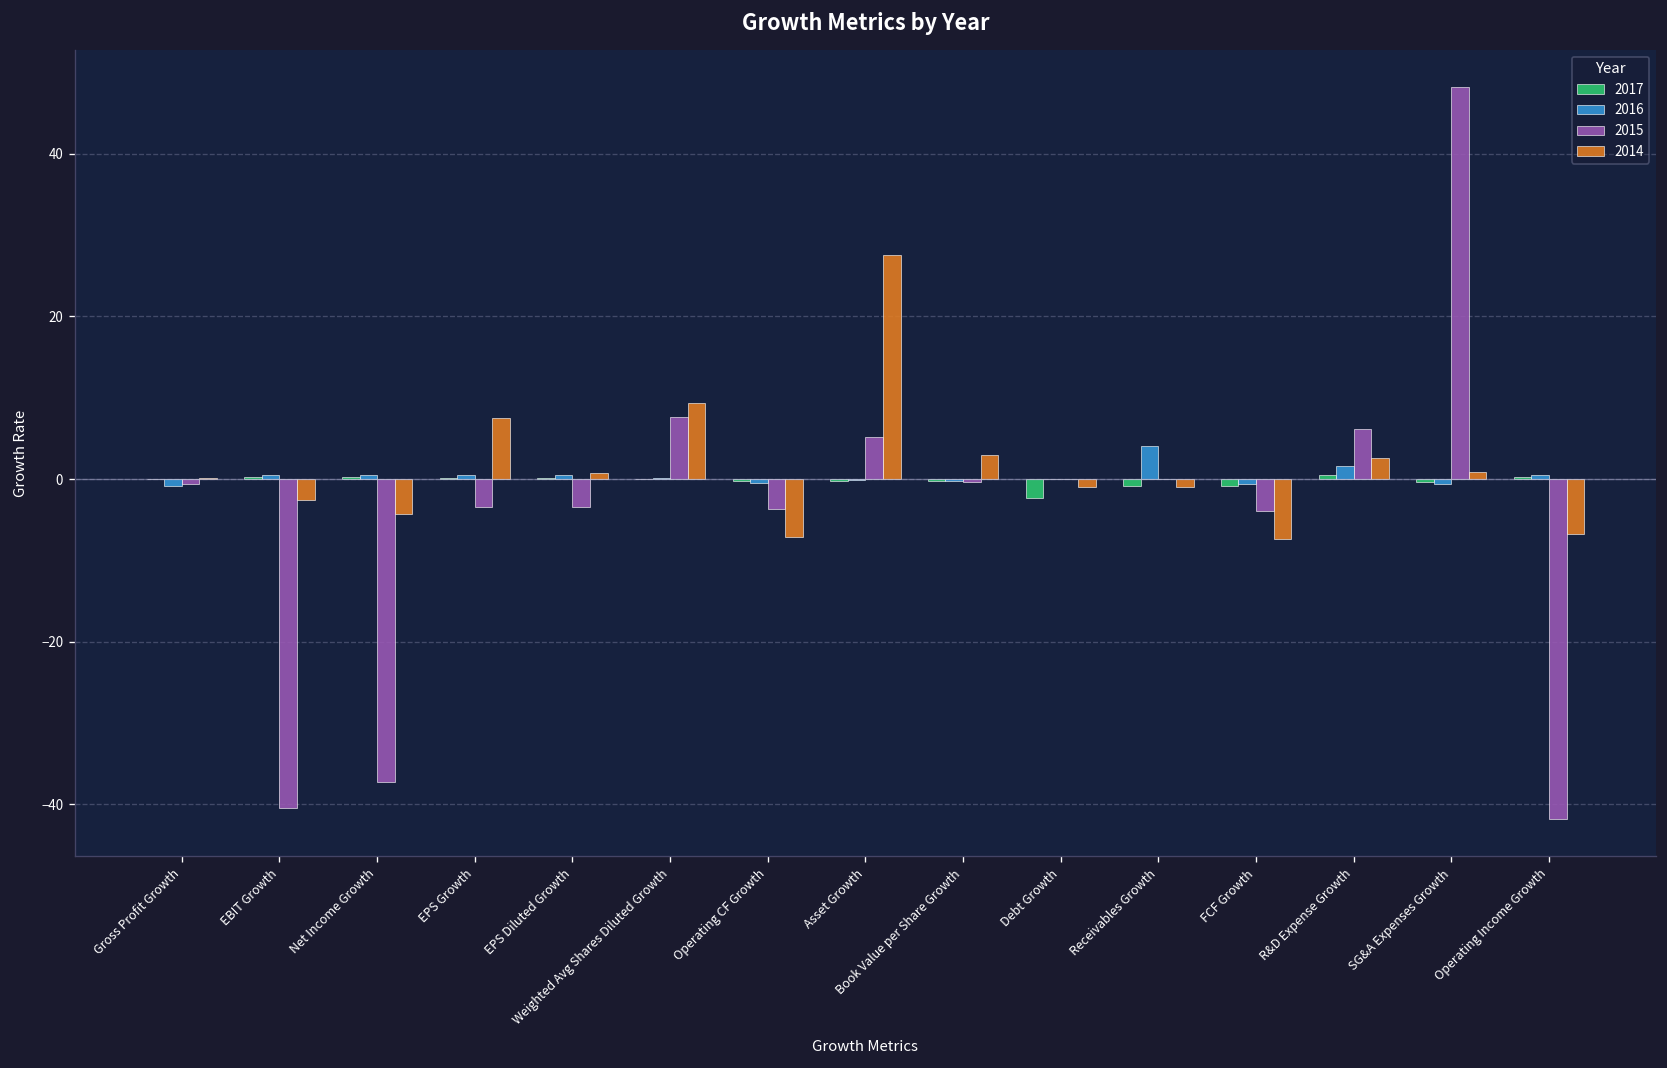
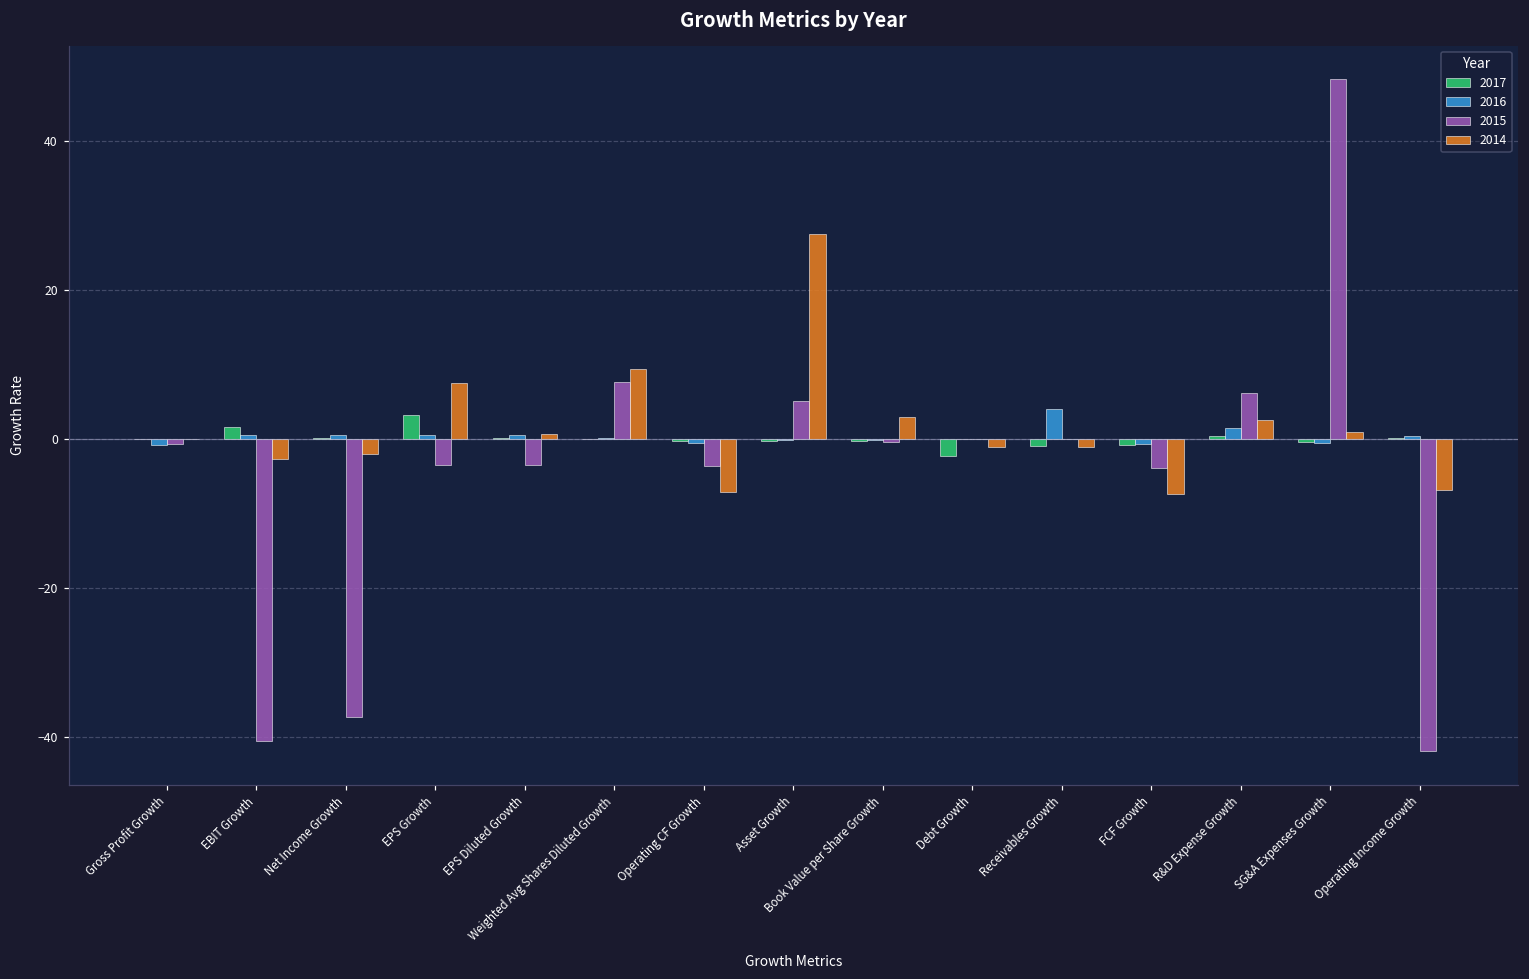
2017, EBIT Growth: 0 -> 2
2014, Net Income Growth: -4 -> -2
2017, EPS Growth: 0 -> 3
